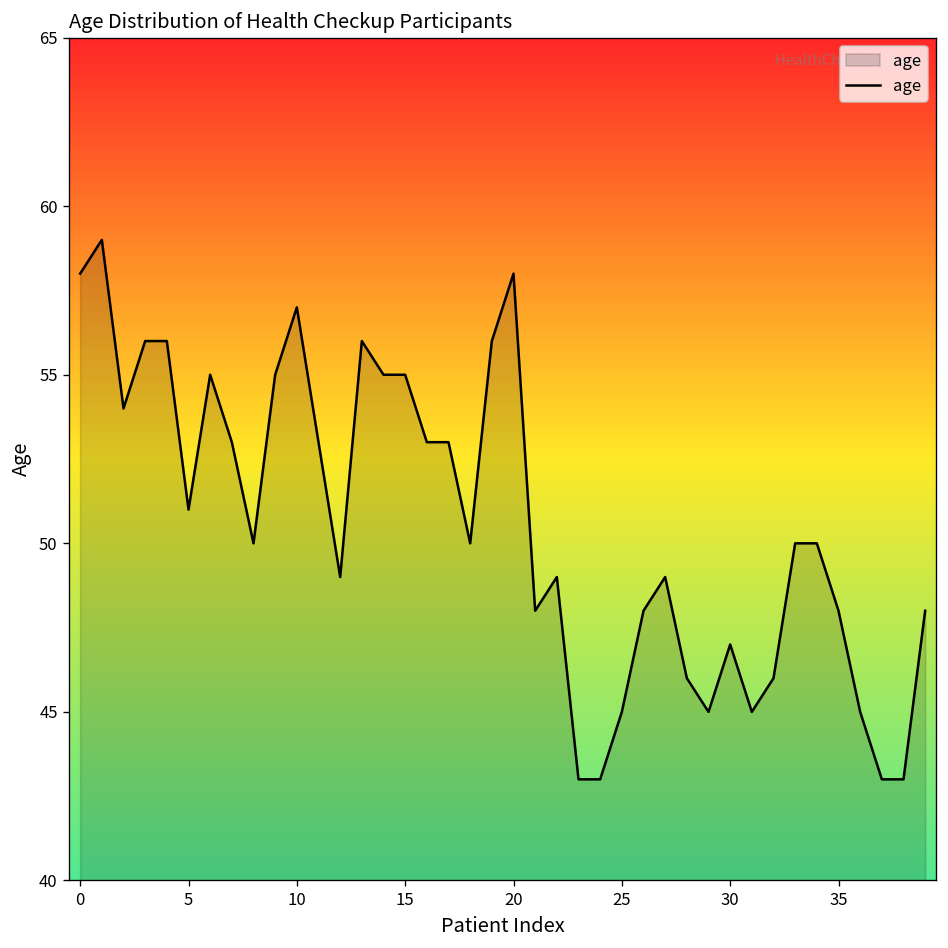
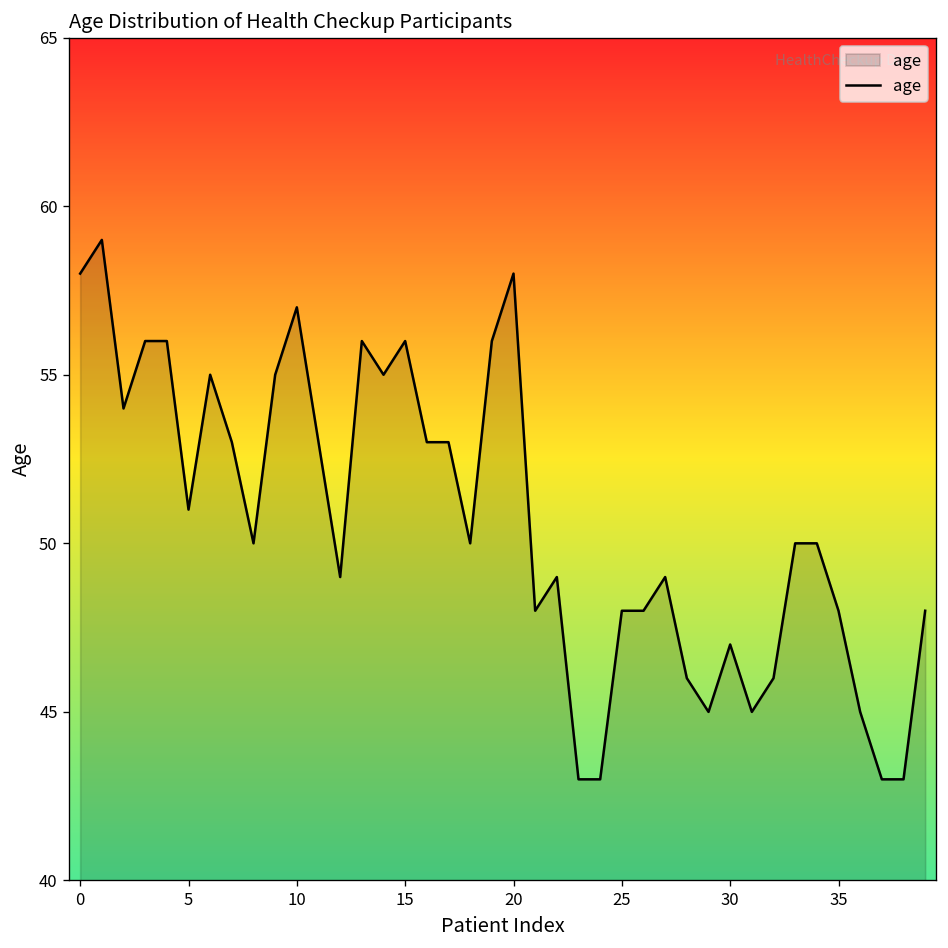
15: 55 -> 56
25: 45 -> 48
